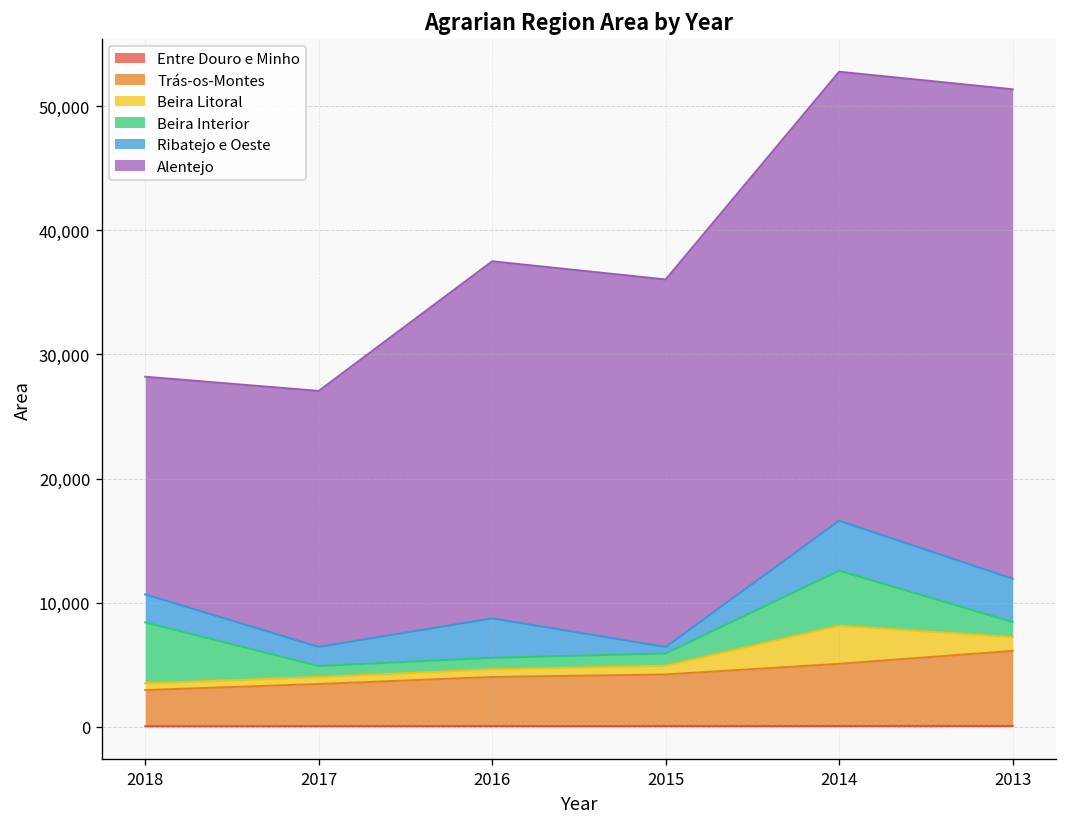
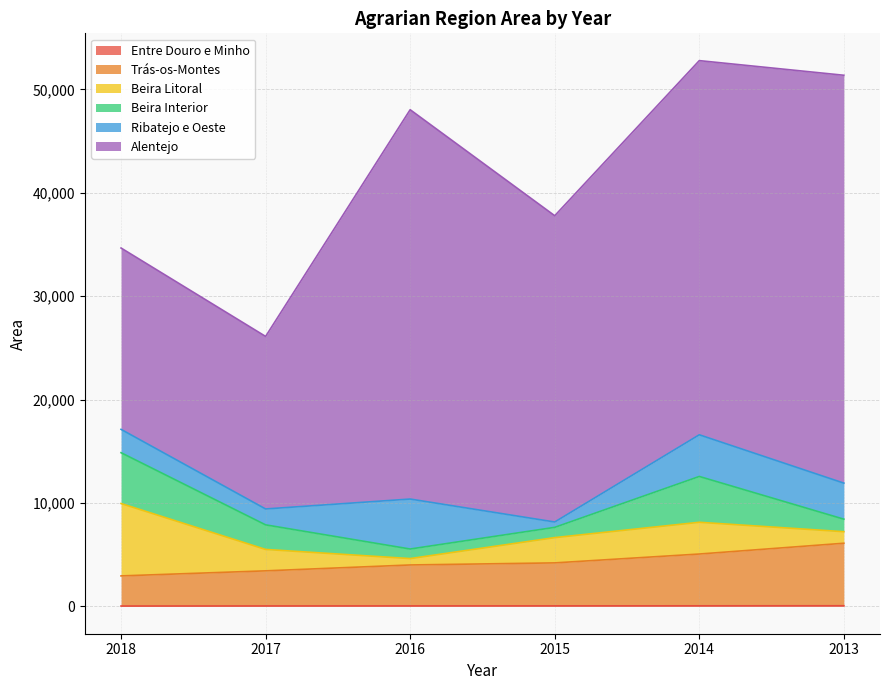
Beira Litoral, 2018: 500 -> 7,000
Beira Litoral, 2017: 600 -> 2,100
Beira Interior, 2017: 900 -> 2,400
Alentejo, 2017: 20,600 -> 16,700
Ribatejo e Oeste, 2016: 3,200 -> 4,800
Alentejo, 2016: 28,800 -> 37,700
Beira Litoral, 2015: 700 -> 2,400
